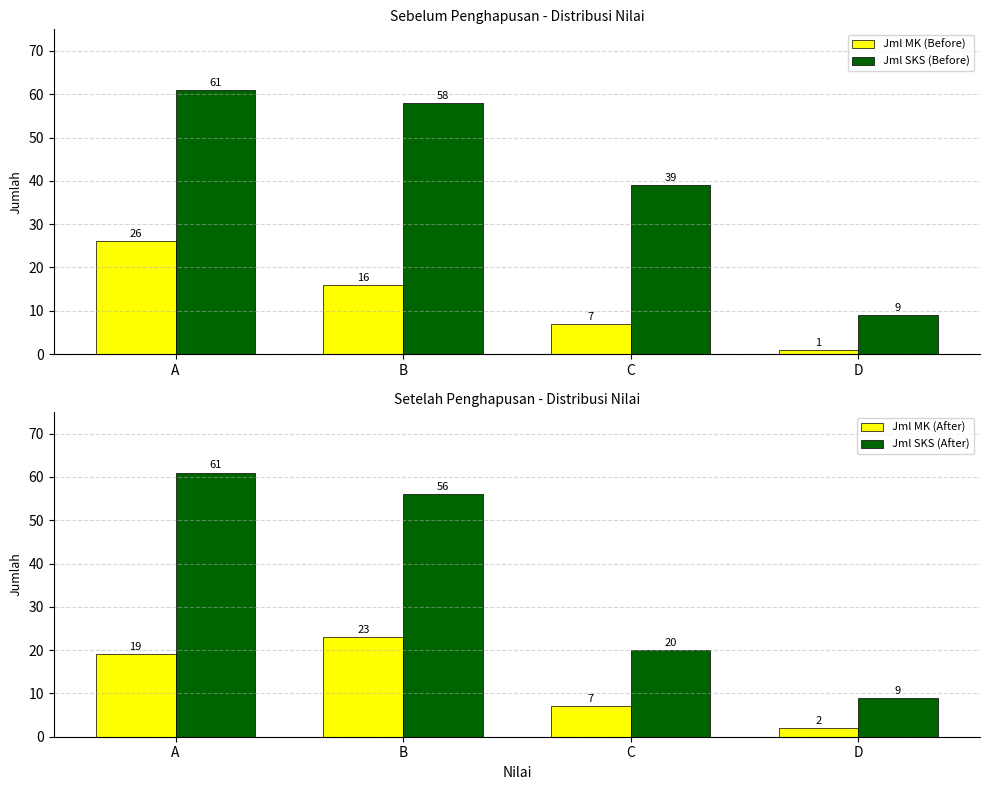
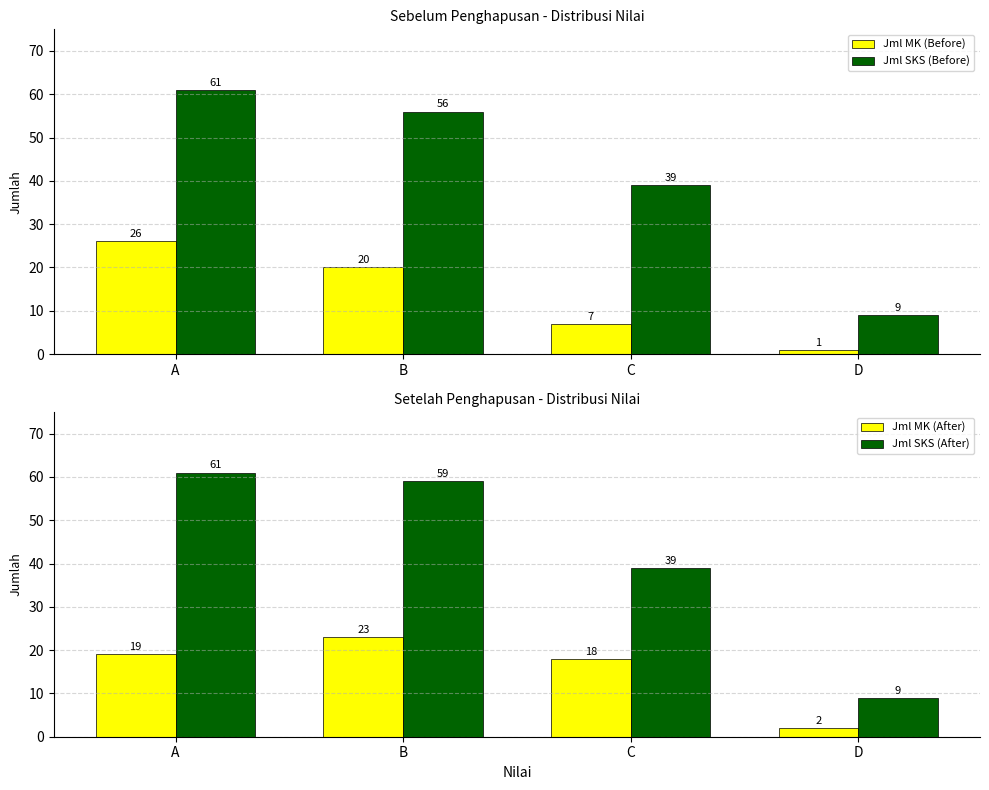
Sebelum Penghapusan - Distribusi Nilai, Jml MK (Before), B: 16 -> 20
Sebelum Penghapusan - Distribusi Nilai, Jml SKS (Before), B: 58 -> 56
Setelah Penghapusan - Distribusi Nilai, Jml SKS (After), B: 56 -> 59
Setelah Penghapusan - Distribusi Nilai, Jml MK (After), C: 7 -> 18
Setelah Penghapusan - Distribusi Nilai, Jml SKS (After), C: 20 -> 39
